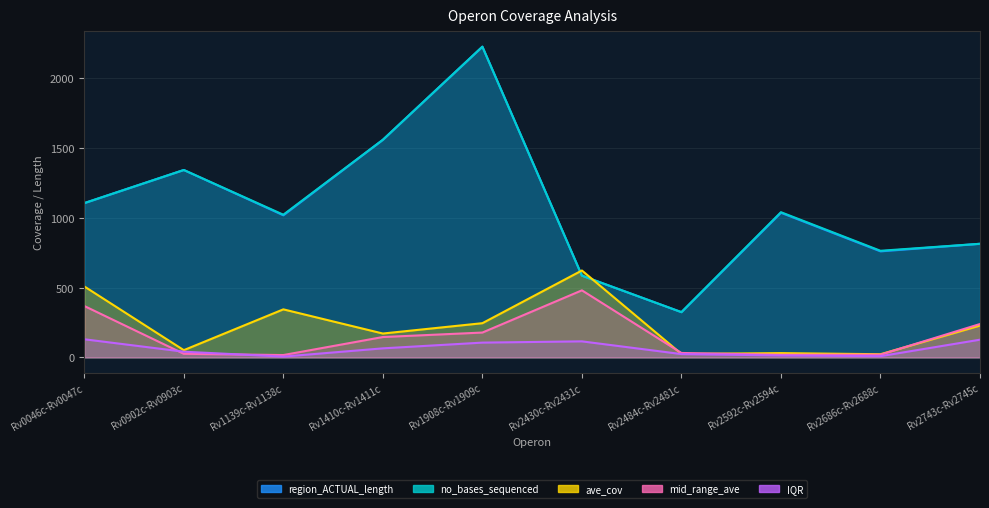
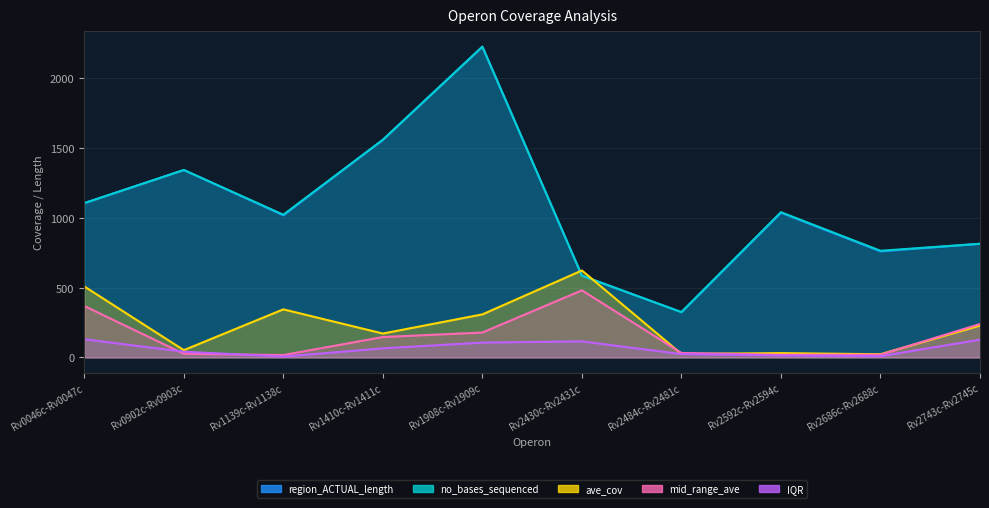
ave_cov, Rv1908c-Rv1909c: 250 -> 310
